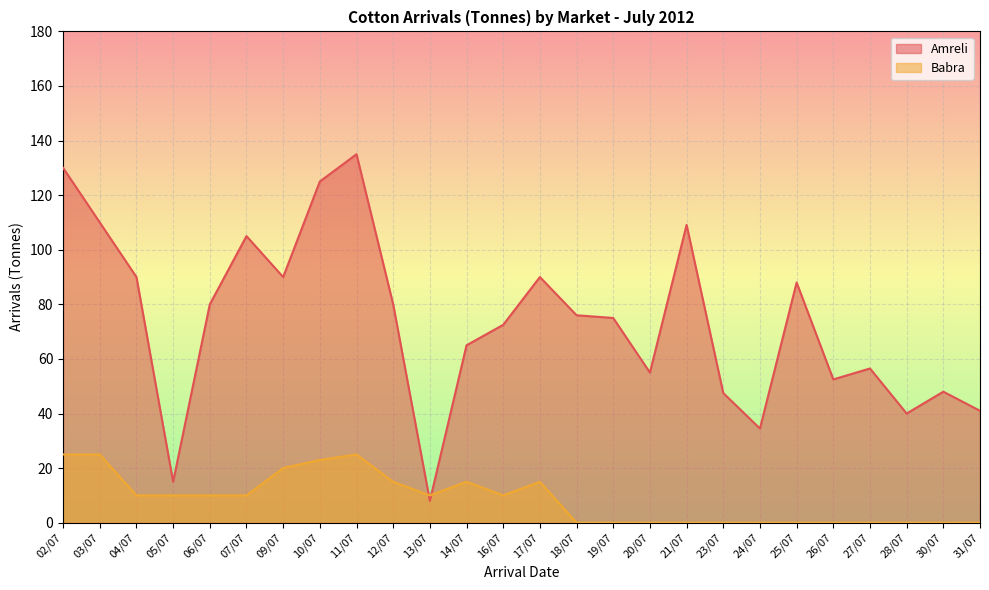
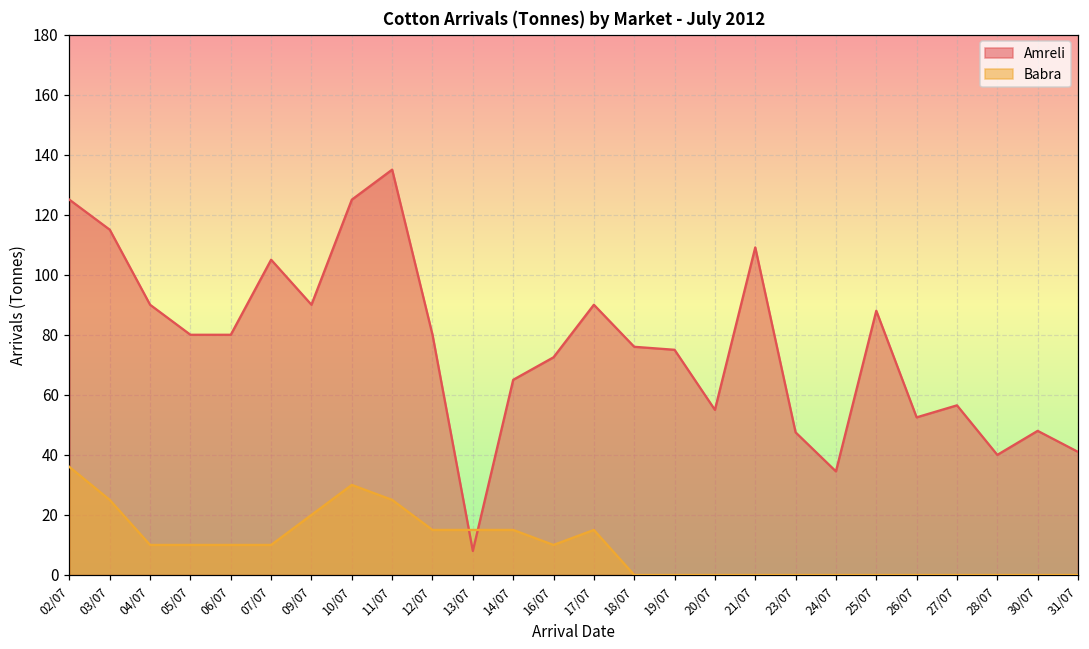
Amreli, 02/07: 130 -> 125
Babra, 02/07: 25 -> 36
Amreli, 03/07: 110 -> 115
Amreli, 05/07: 15 -> 80
Babra, 10/07: 23 -> 30
Babra, 13/07: 10 -> 15
